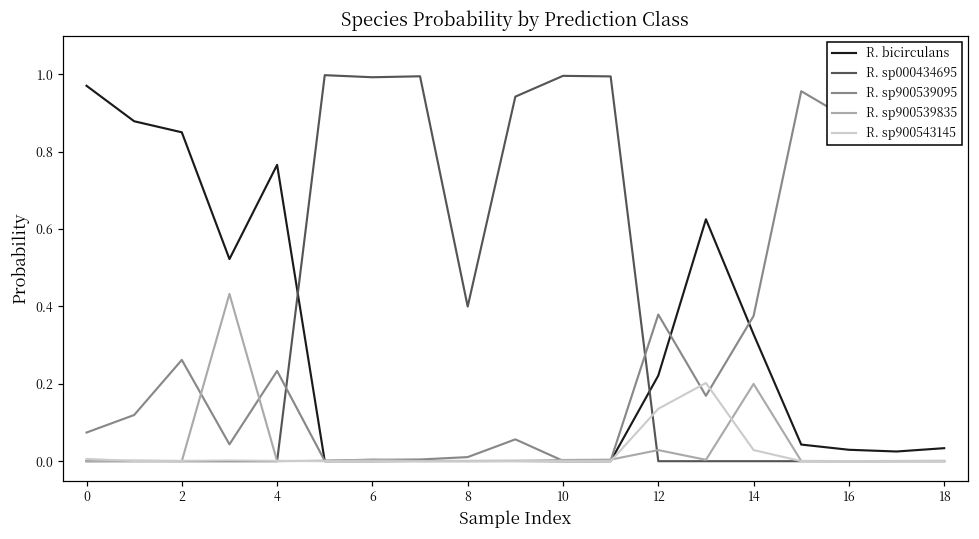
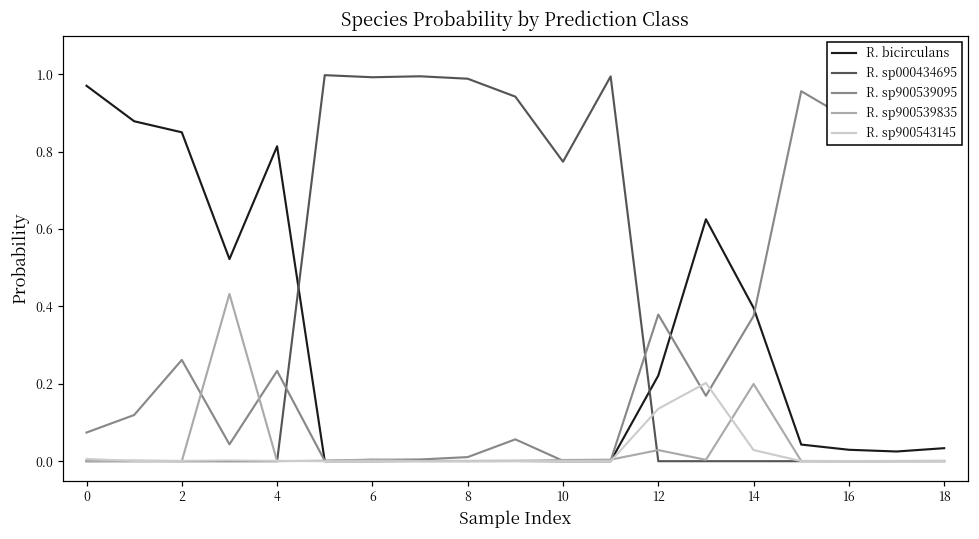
R. bicirculans, 4: 0.77 -> 0.81
R. sp000434695, 8: 0.40 -> 0.99
R. sp000434695, 10: 1.00 -> 0.77
R. bicirculans, 14: 0.33 -> 0.40
